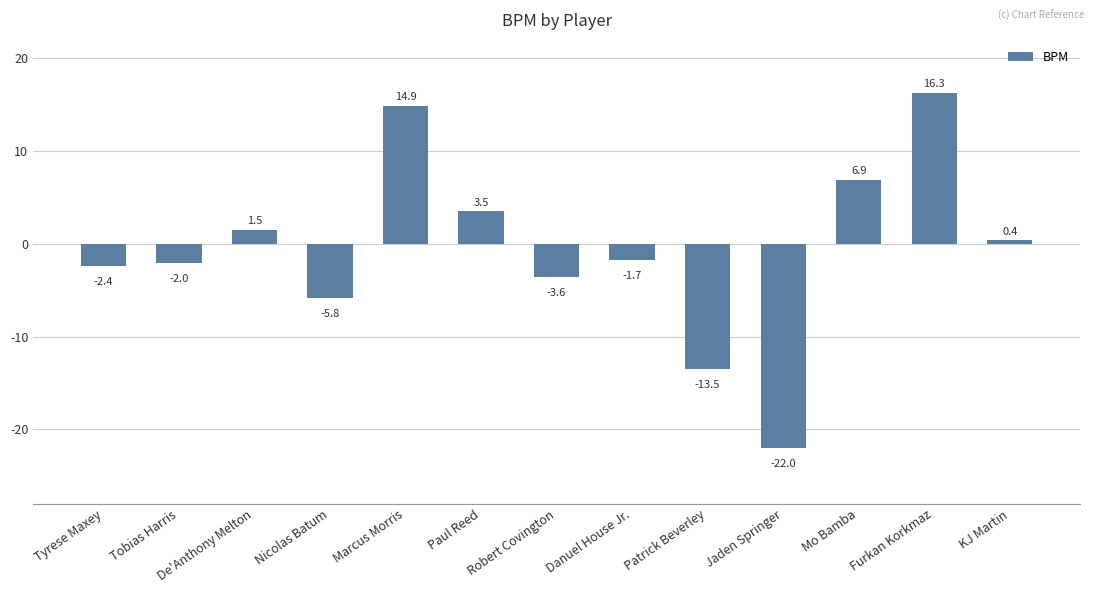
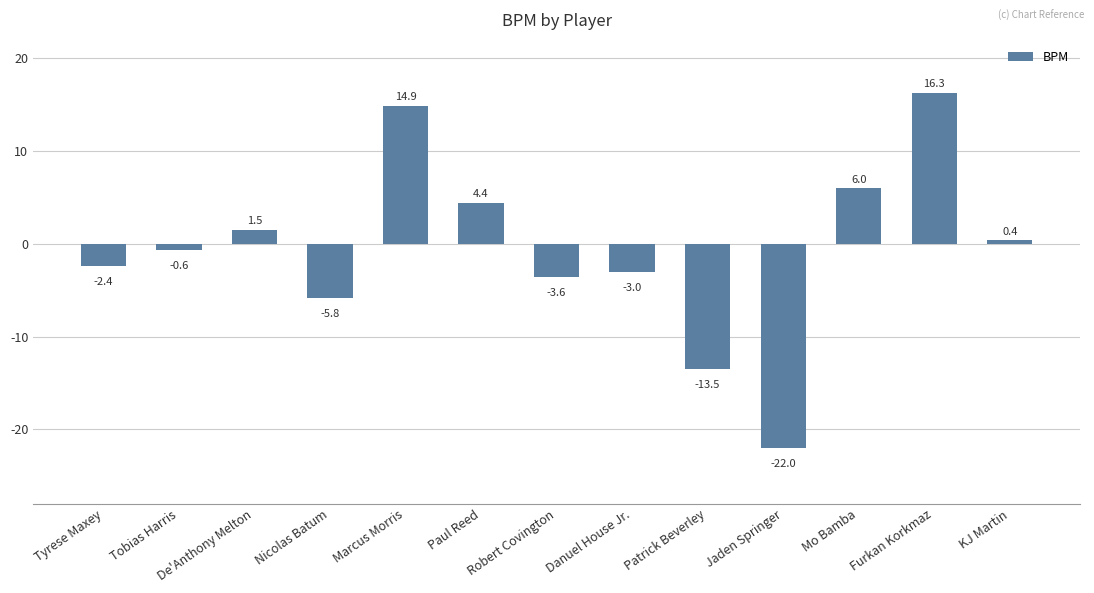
Tobias Harris: -2.0 -> -0.6
Paul Reed: 3.5 -> 4.4
Danuel House Jr.: -1.7 -> -3.0
Mo Bamba: 6.9 -> 6.0
